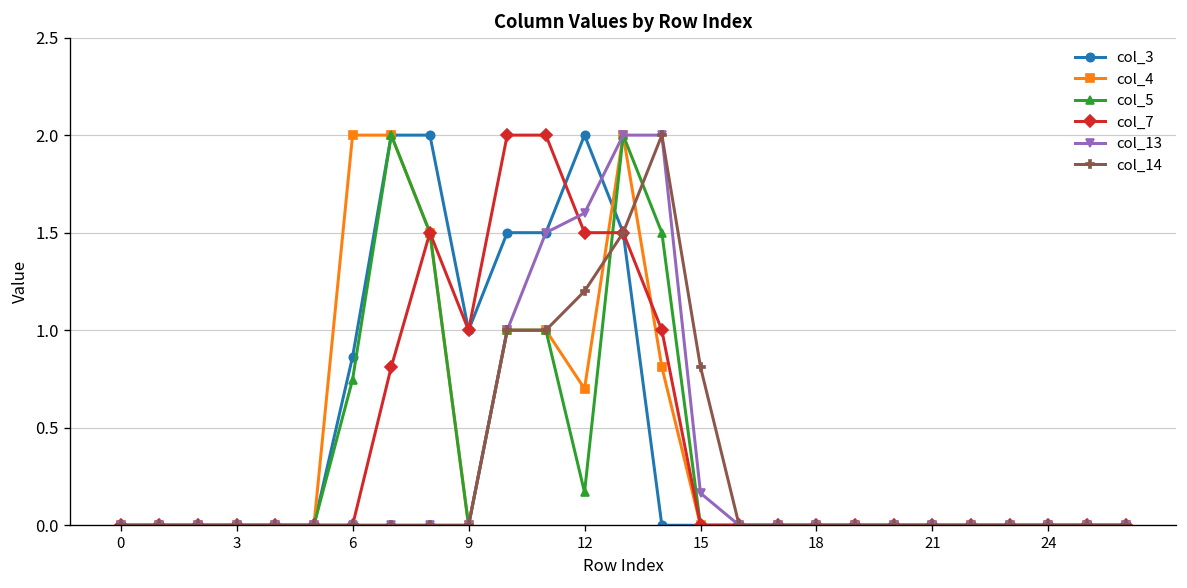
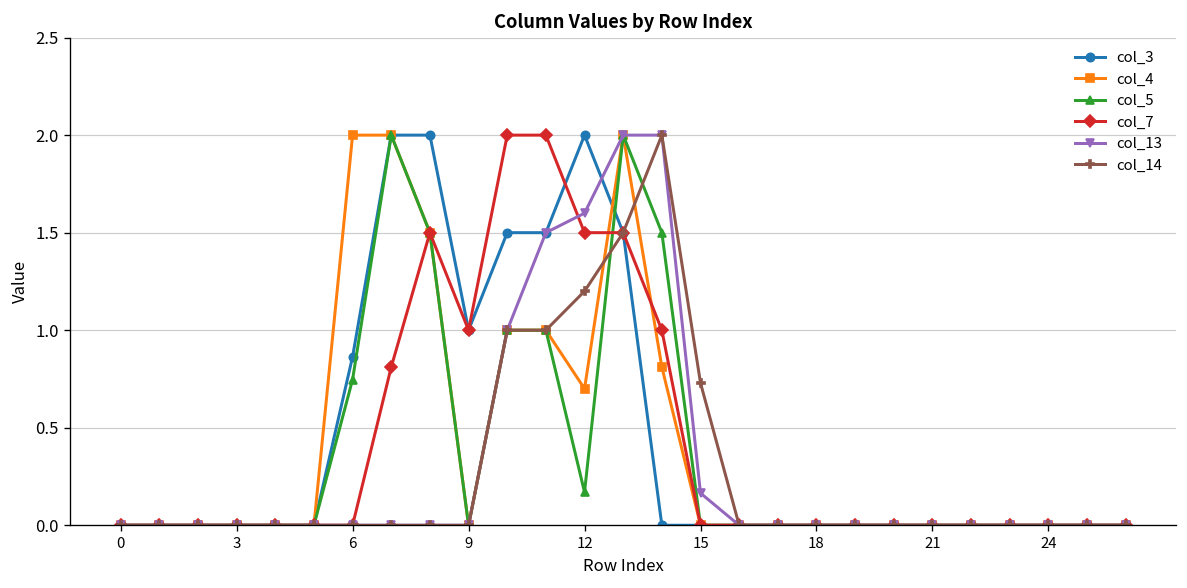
col_14, 15: 0.81 -> 0.73
